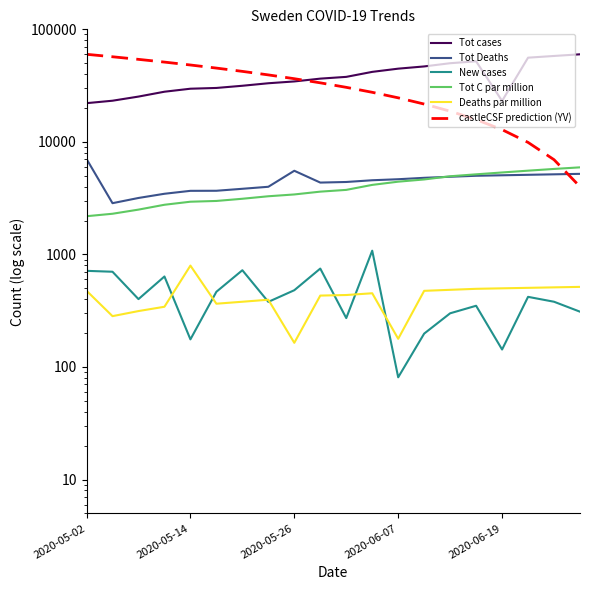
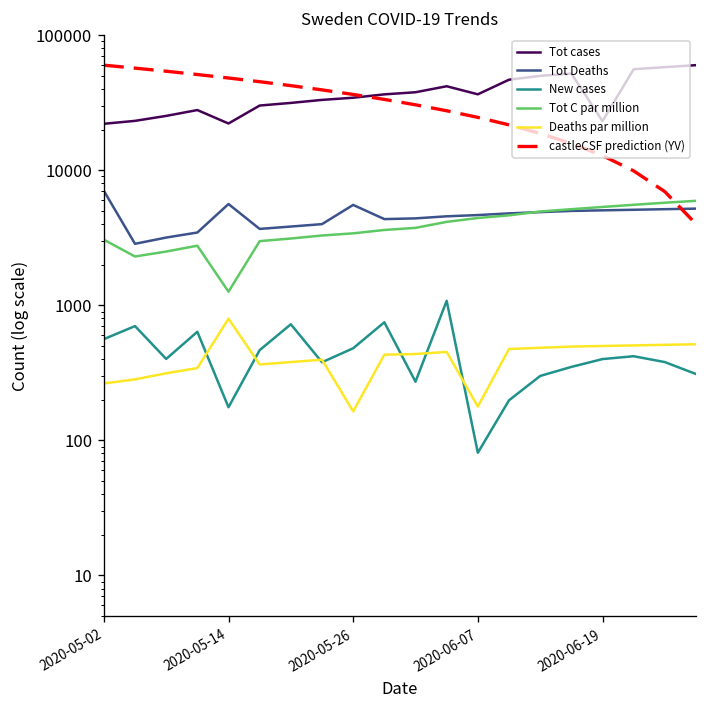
New cases, 2020-05-02: 700 -> 600
Tot C par million, 2020-05-02: 2200 -> 3100
Deaths par million, 2020-05-02: 480 -> 260
Tot cases, 2020-05-14: 30000 -> 22000
Tot Deaths, 2020-05-14: 3700 -> 6000
Tot C par million, 2020-05-14: 2900 -> 1300
Tot cases, 2020-06-07: 45000 -> 37000
New cases, 2020-06-19: 140 -> 400
